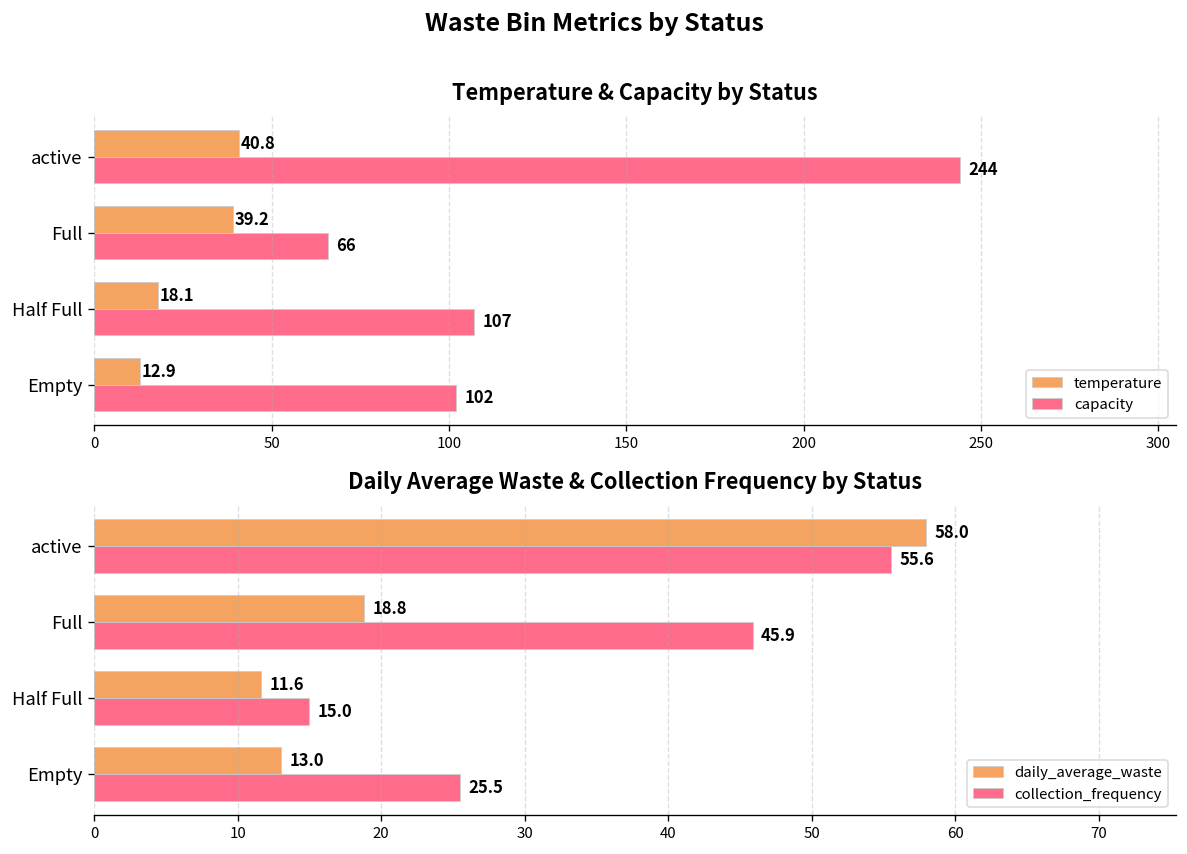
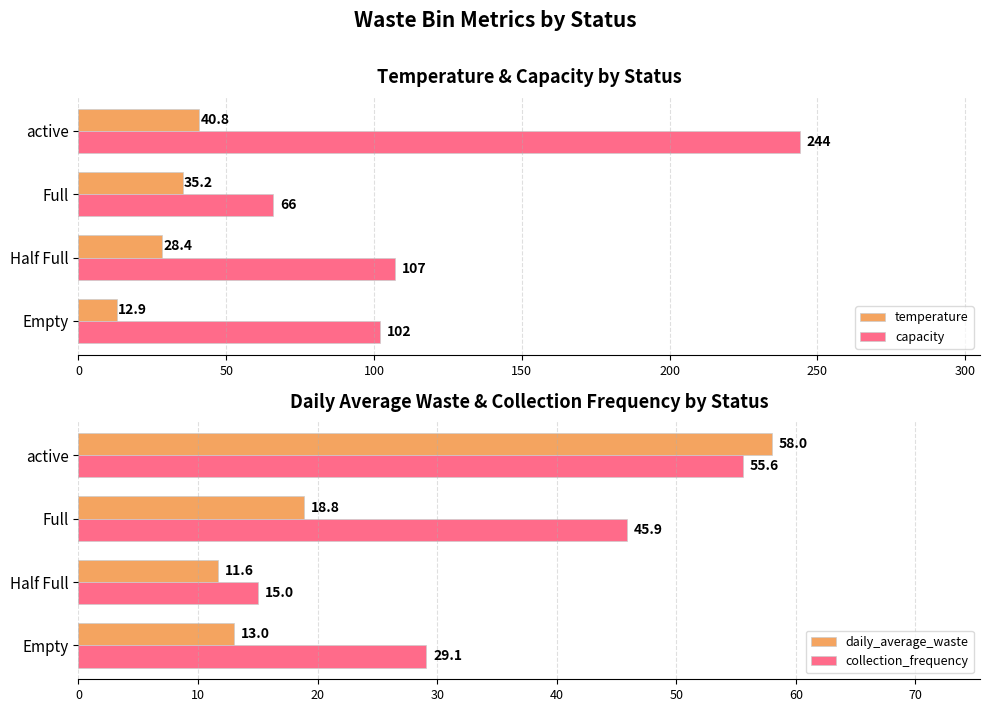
Temperature & Capacity by Status, temperature, Full: 39.2 -> 35.2
Temperature & Capacity by Status, temperature, Half Full: 18.1 -> 28.4
Daily Average Waste & Collection Frequency by Status, collection_frequency, Empty: 25.5 -> 29.1
